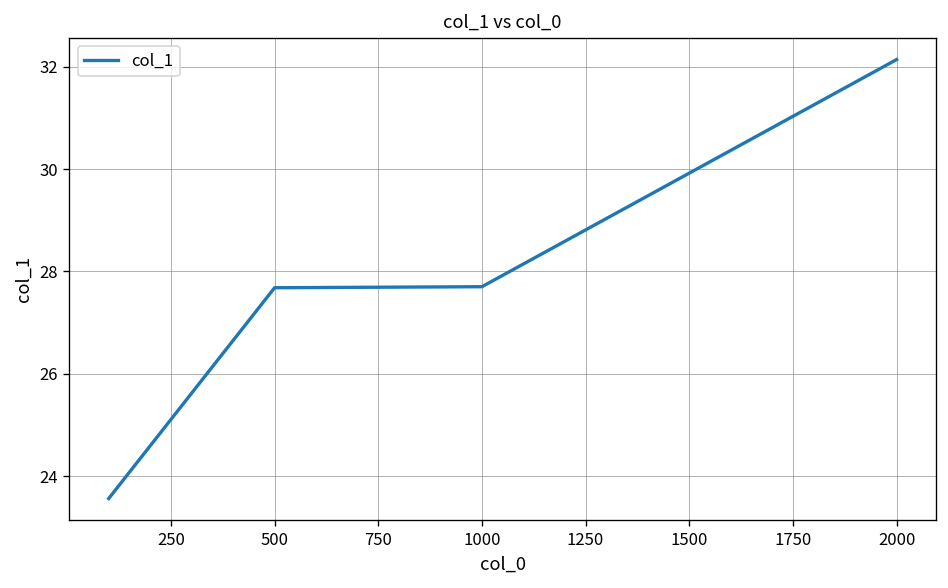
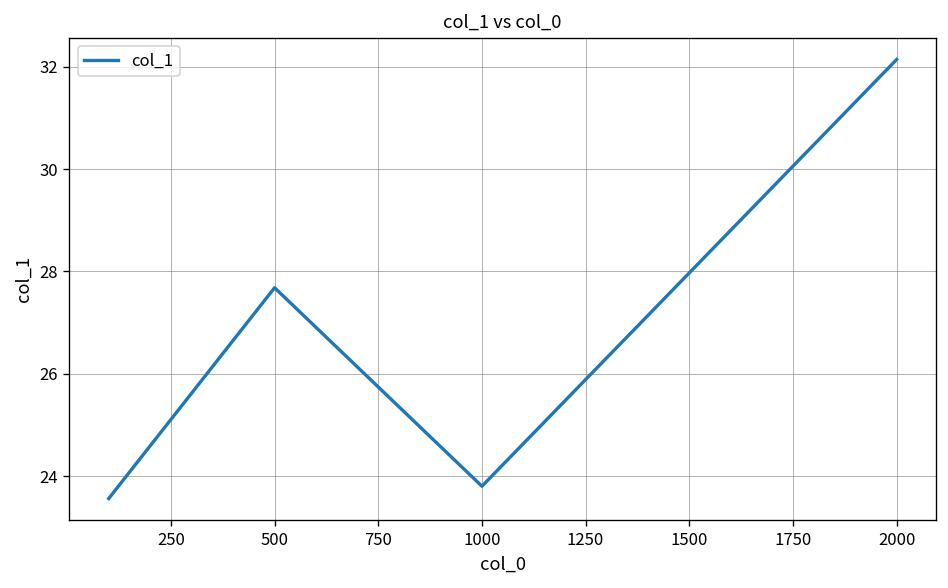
1000: 27.7 -> 23.8
